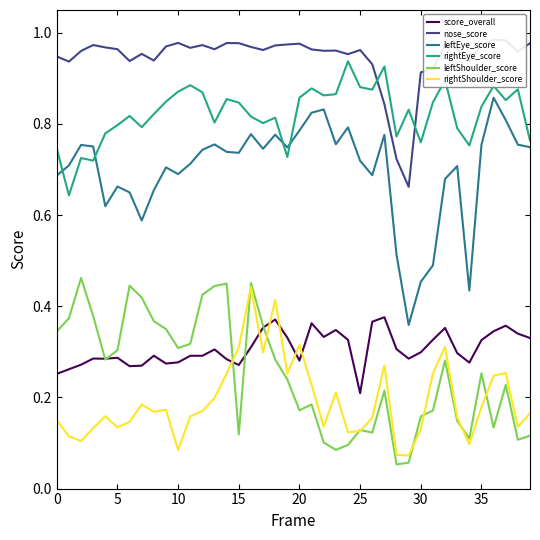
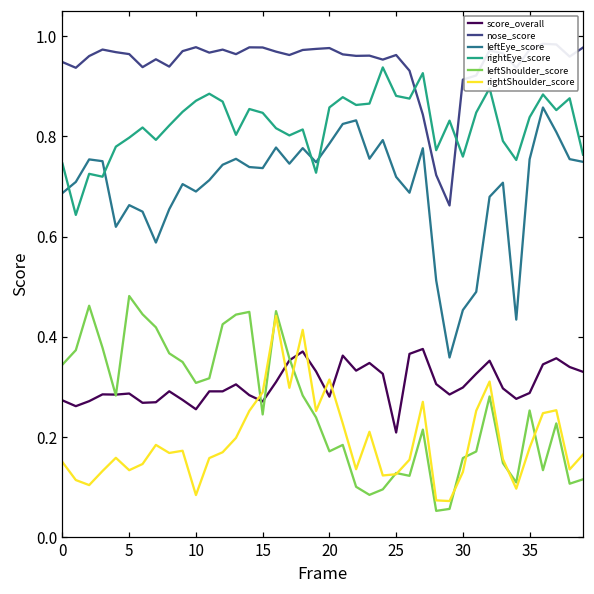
score_overall, 0: 0.25 -> 0.27
leftShoulder_score, 5: 0.30 -> 0.48
score_overall, 10: 0.28 -> 0.26
leftShoulder_score, 15: 0.12 -> 0.25
rightShoulder_score, 15: 0.31 -> 0.29
score_overall, 35: 0.33 -> 0.29
